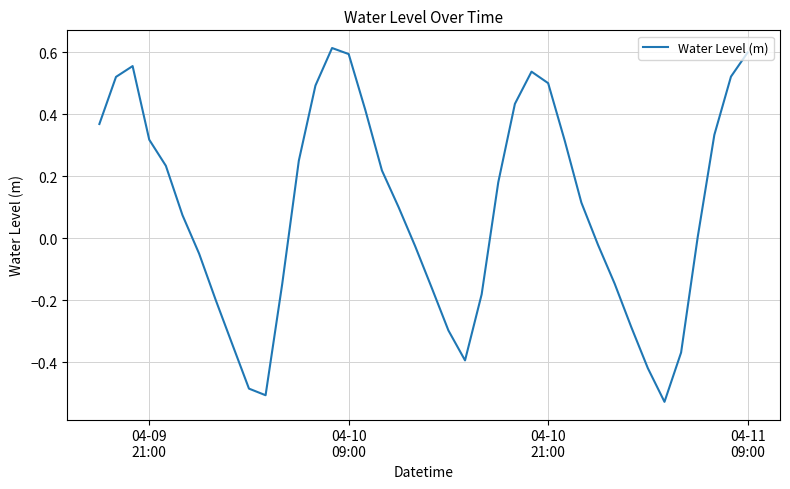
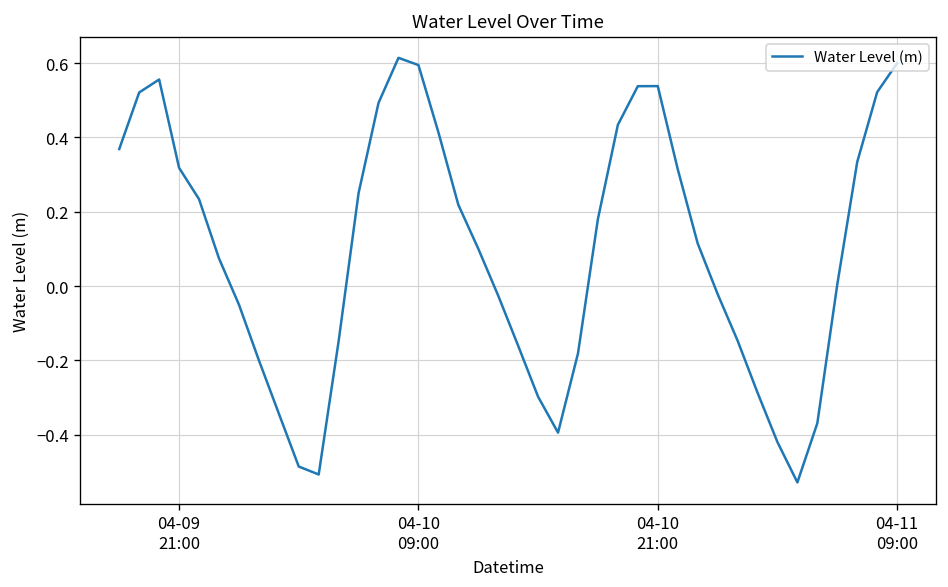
04-10 21:00: 0.50 -> 0.54
